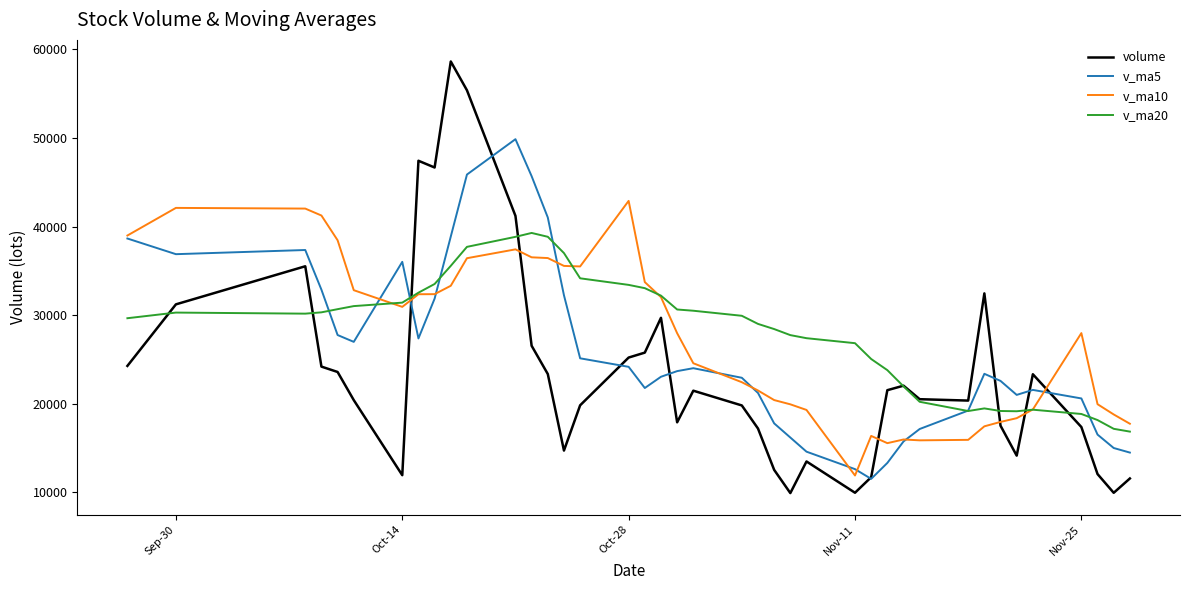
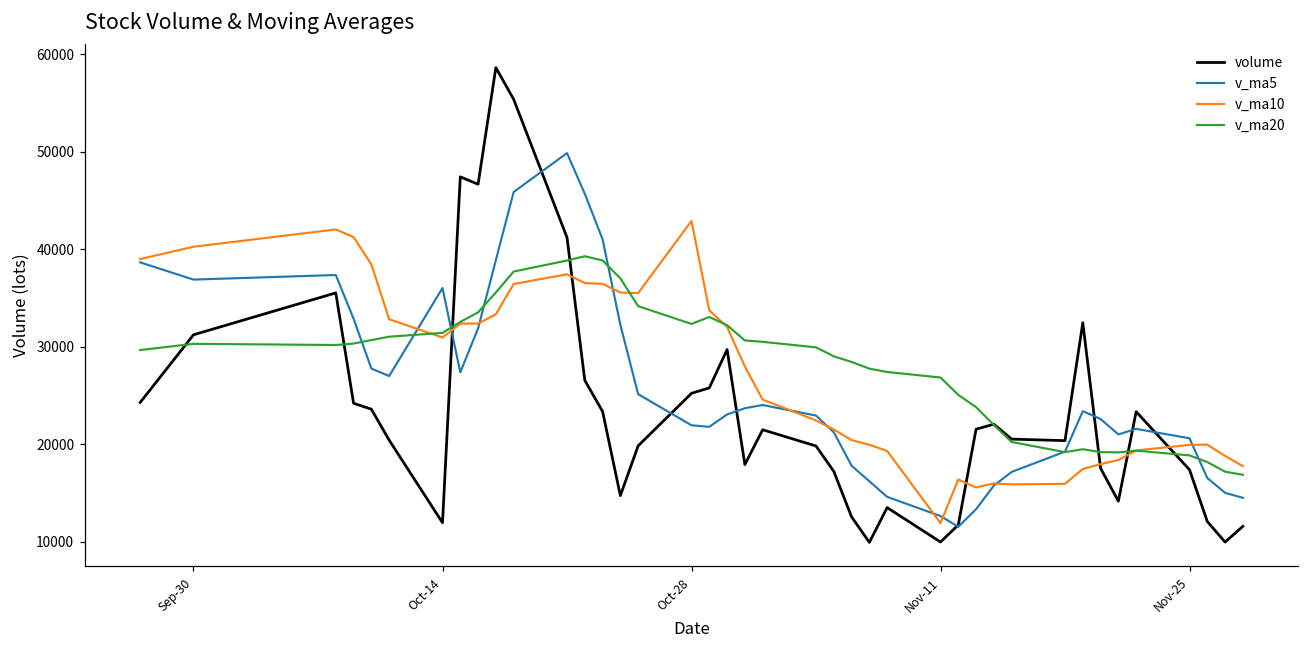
v_ma10, Sep-30: 42000 -> 40000
v_ma5, Oct-28: 24000 -> 22000
v_ma20, Oct-28: 33000 -> 32000
v_ma10, Nov-25: 28000 -> 20000
